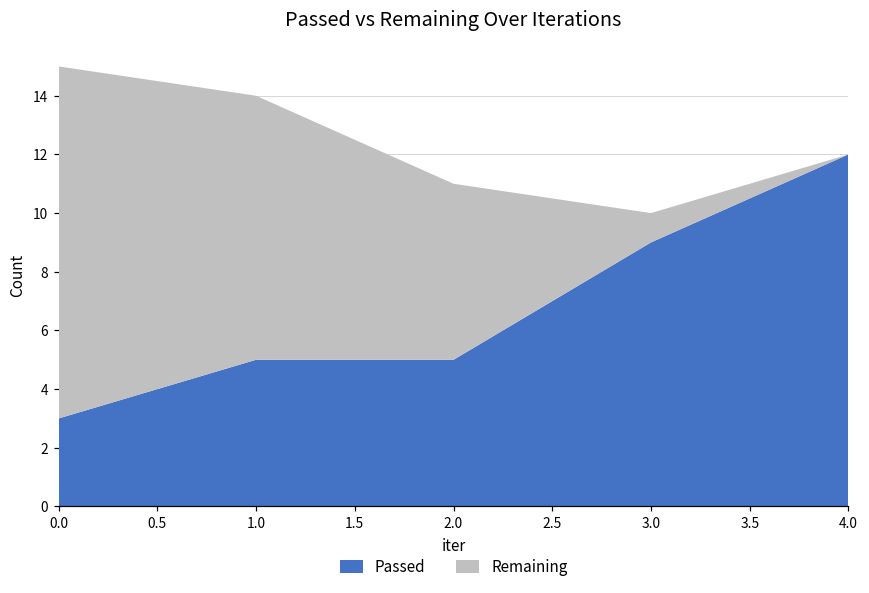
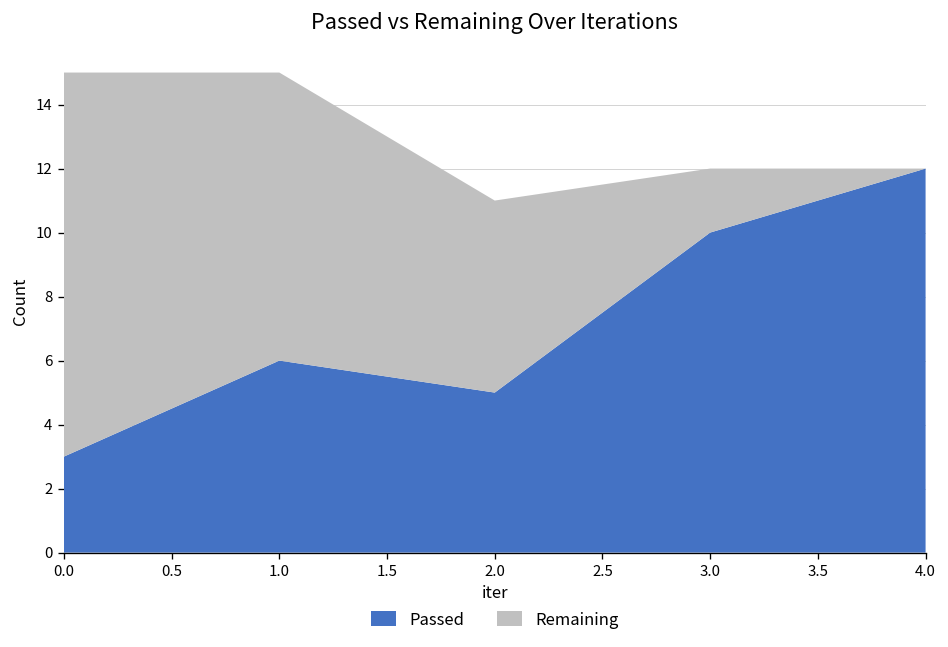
Passed, 1.0: 5 -> 6
Passed, 3.0: 9 -> 10
Remaining, 3.0: 1 -> 2
